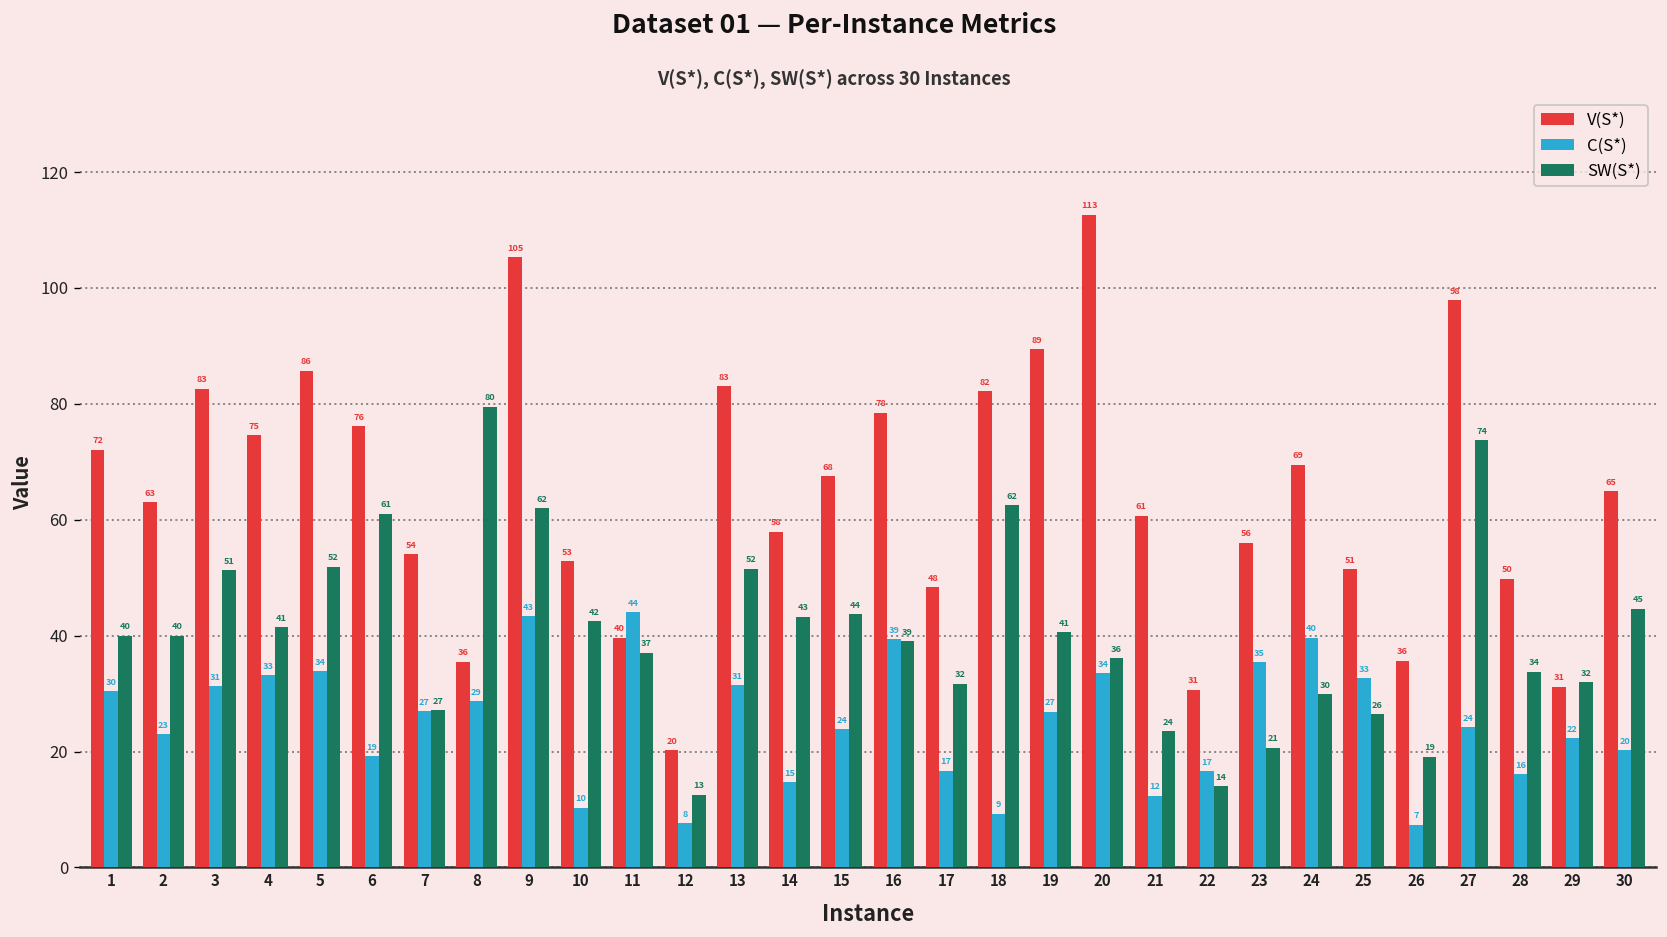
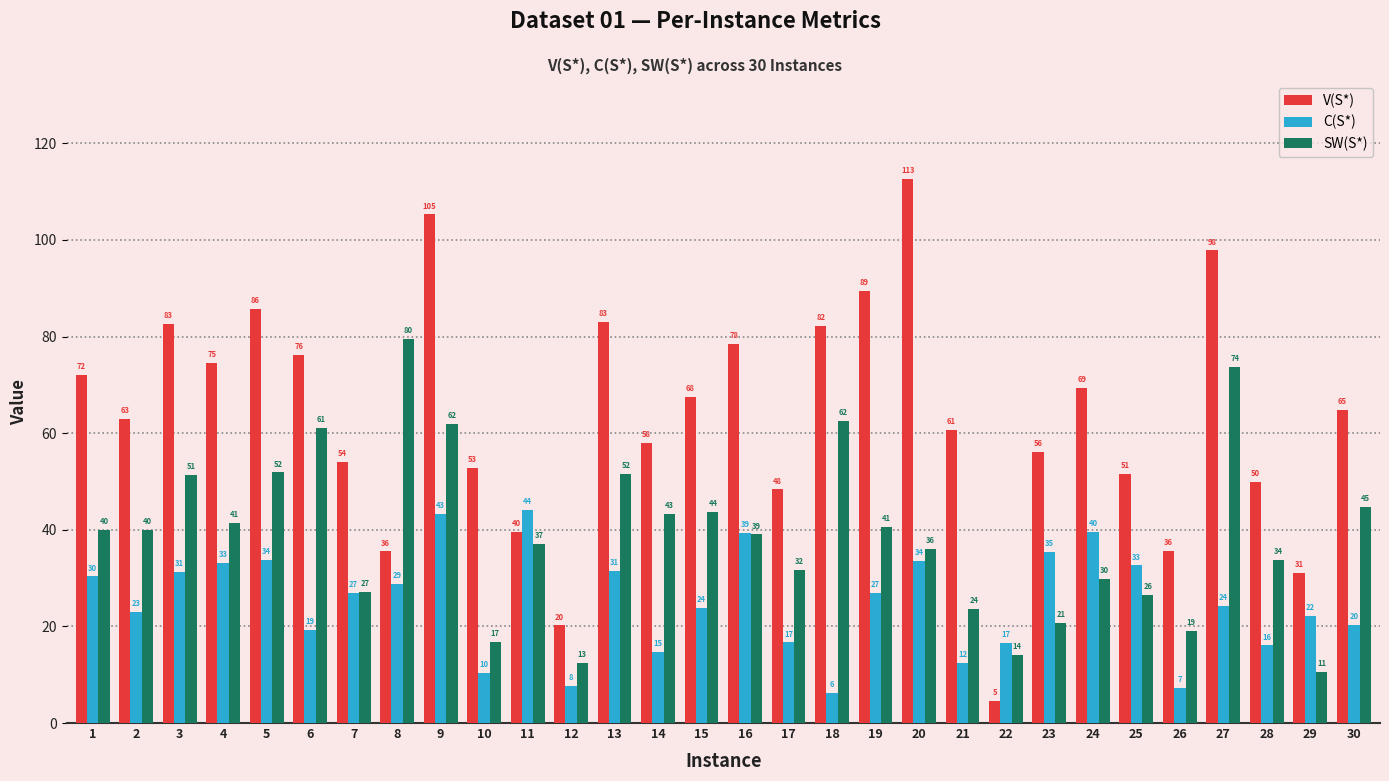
SW(S*), 10: 42 -> 17
C(S*), 18: 9 -> 6
V(S*), 22: 31 -> 5
SW(S*), 29: 32 -> 11
